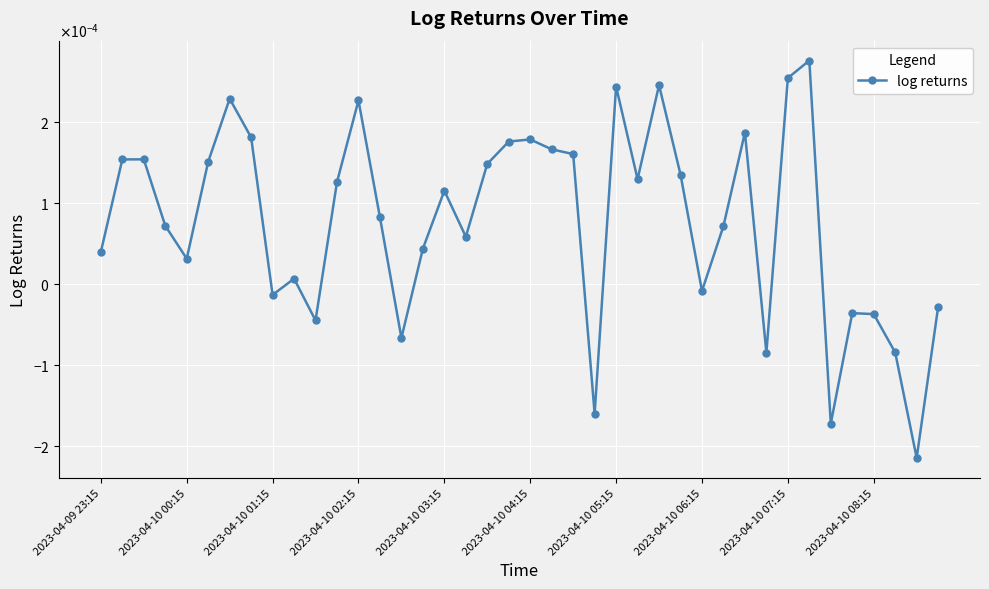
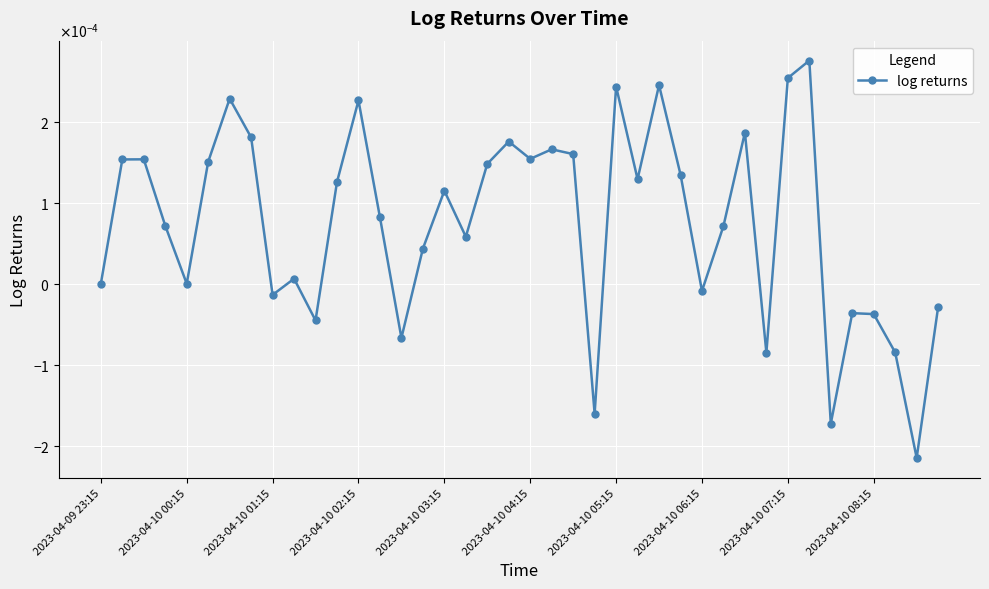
2023-04-09 23:15: 0.00004 -> 0.00000
2023-04-10 00:15: 0.00003 -> 0.00000
2023-04-10 04:15: 0.00018 -> 0.00015
